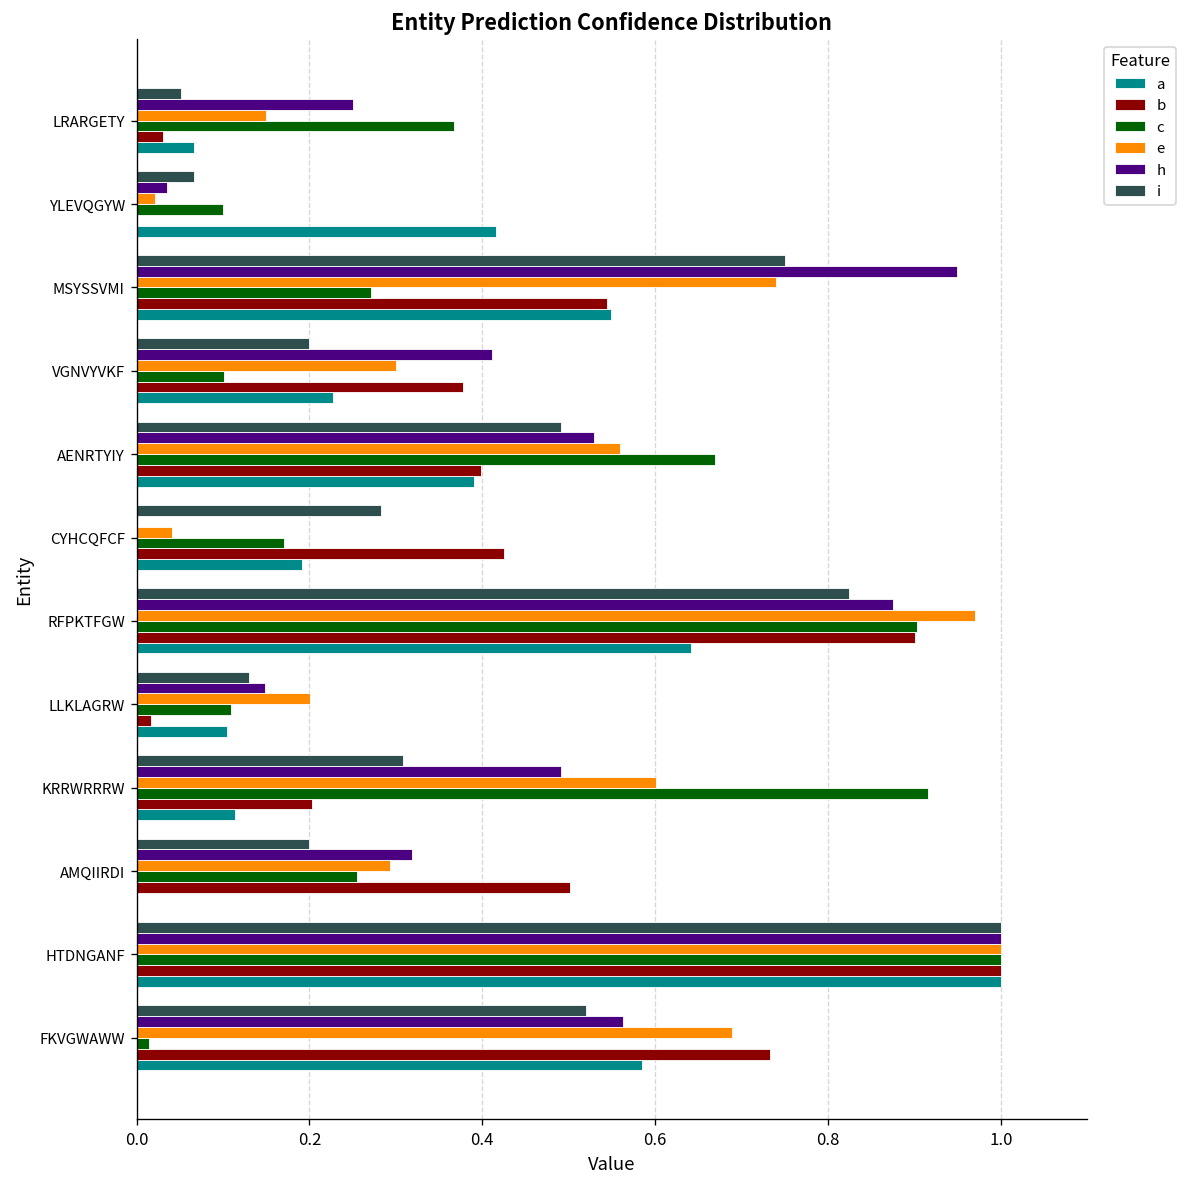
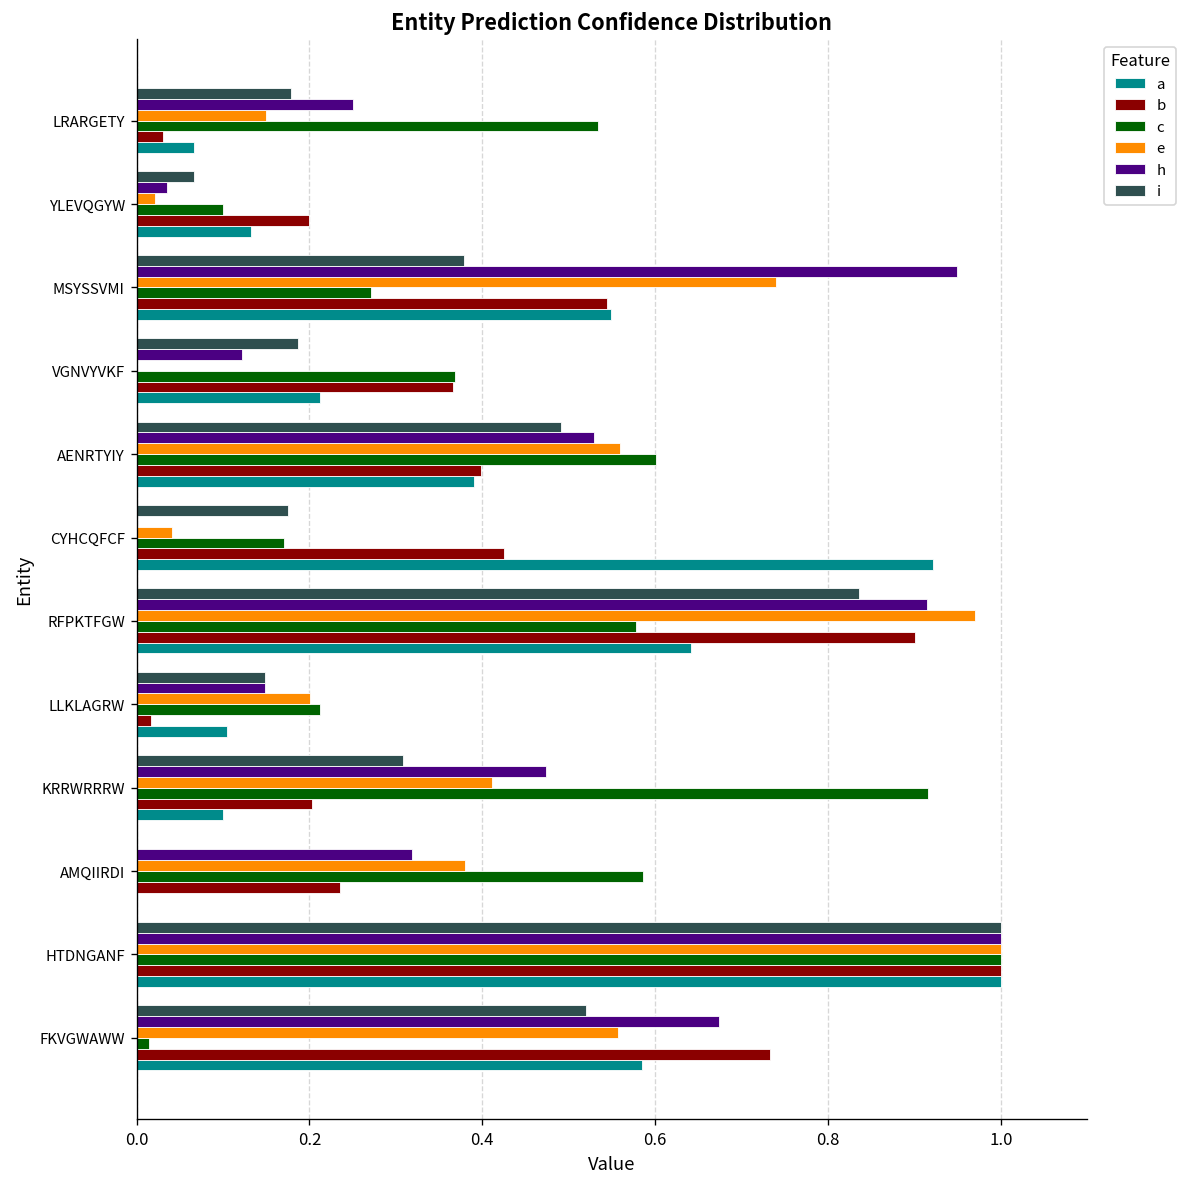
i, LRARGETY: 0.05 -> 0.18
c, LRARGETY: 0.37 -> 0.53
b, YLEVQGYW: 0.0 -> 0.2
a, YLEVQGYW: 0.42 -> 0.13
i, MSYSSVMI: 0.75 -> 0.38
i, VGNVYVKF: 0.20 -> 0.19
h, VGNVYVKF: 0.41 -> 0.12
e, VGNVYVKF: 0.3 -> 0.0
c, VGNVYVKF: 0.10 -> 0.37
b, VGNVYVKF: 0.38 -> 0.37
a, VGNVYVKF: 0.23 -> 0.21
c, AENRTYIY: 0.67 -> 0.60
i, CYHCQFCF: 0.28 -> 0.18
a, CYHCQFCF: 0.19 -> 0.92
i, RFPKTFGW: 0.82 -> 0.84
h, RFPKTFGW: 0.88 -> 0.91
c, RFPKTFGW: 0.90 -> 0.58
i, LLKLAGRW: 0.13 -> 0.15
c, LLKLAGRW: 0.11 -> 0.21
h, KRRWRRRW: 0.49 -> 0.47
e, KRRWRRRW: 0.60 -> 0.41
a, KRRWRRRW: 0.11 -> 0.10
i, AMQIIRDI: 0.2 -> 0.0
e, AMQIIRDI: 0.29 -> 0.38
c, AMQIIRDI: 0.26 -> 0.59
b, AMQIIRDI: 0.50 -> 0.24
h, FKVGWAWW: 0.56 -> 0.67
e, FKVGWAWW: 0.69 -> 0.56
